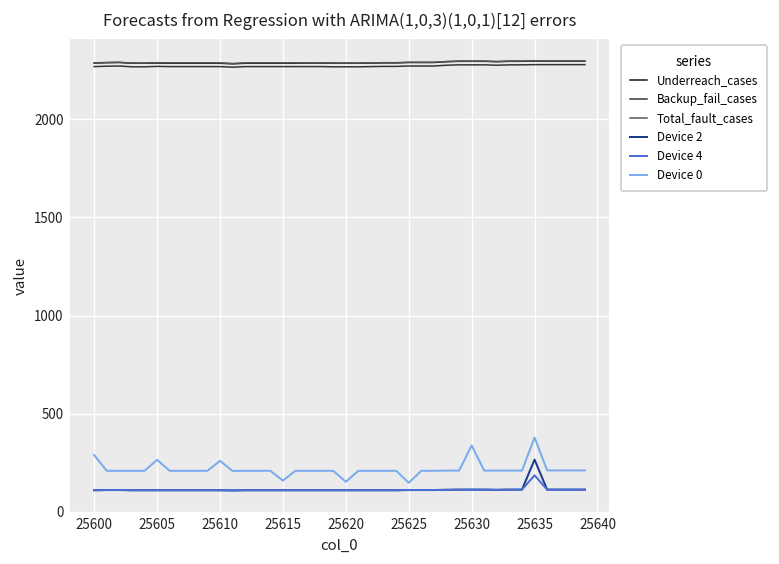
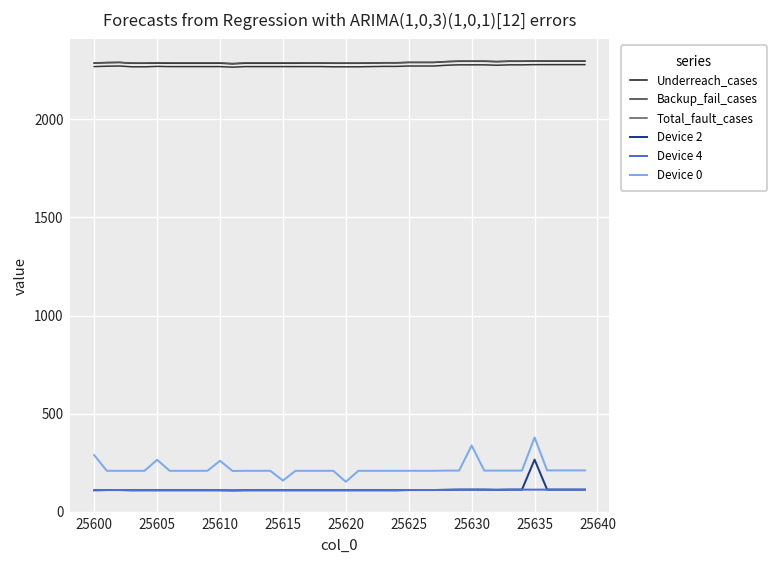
Device 0, 25625: 150 -> 210
Device 4, 25635: 190 -> 110
